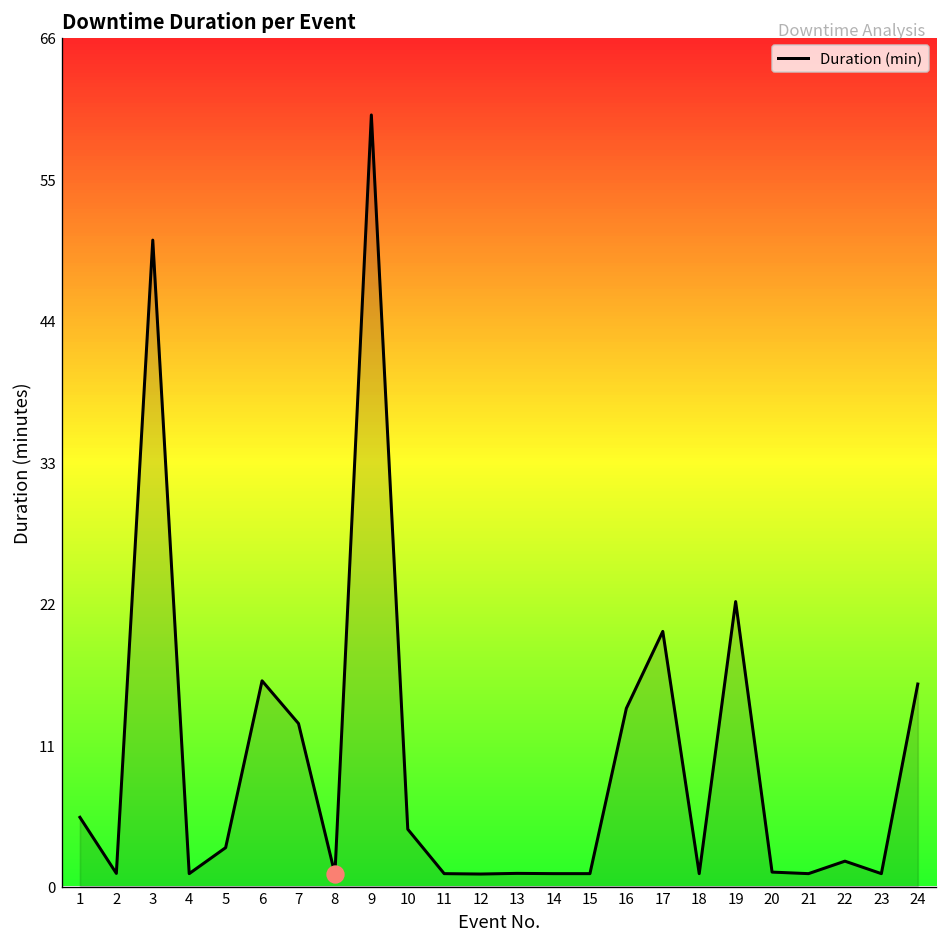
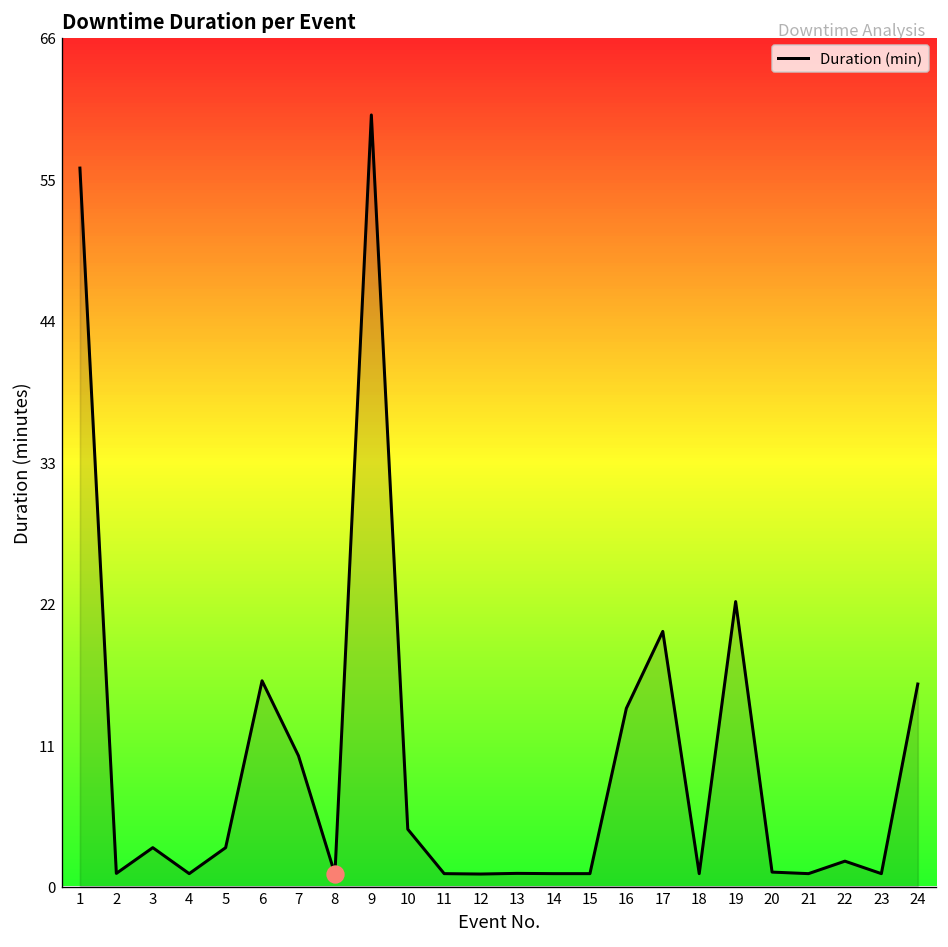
Duration (min), 1: 5.4 -> 55.9
Duration (min), 3: 50.3 -> 3.0
Duration (min), 7: 12.7 -> 10.2
